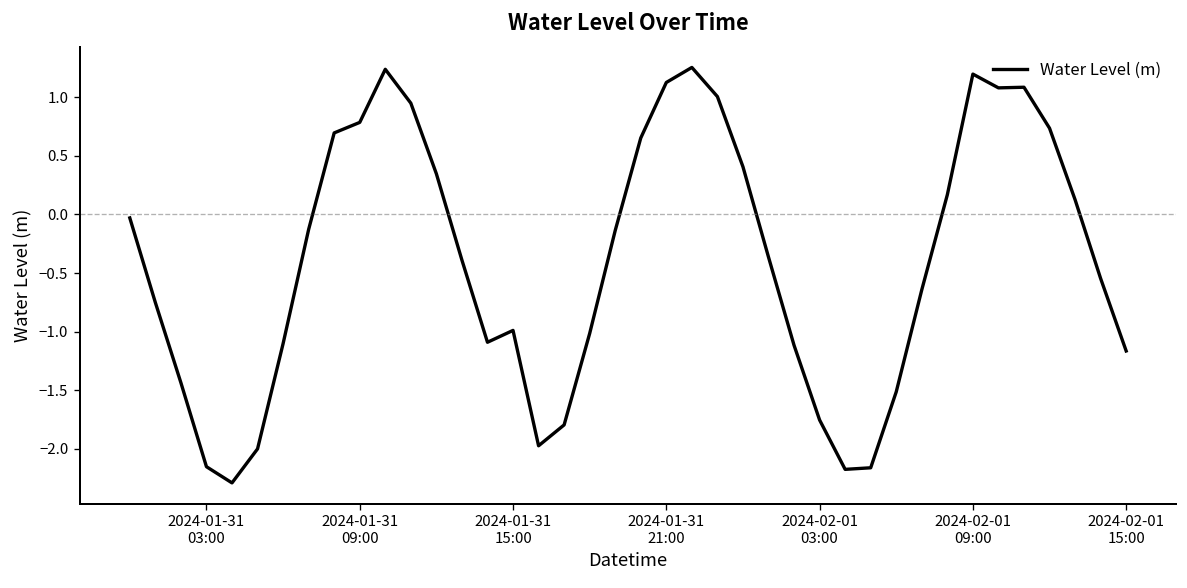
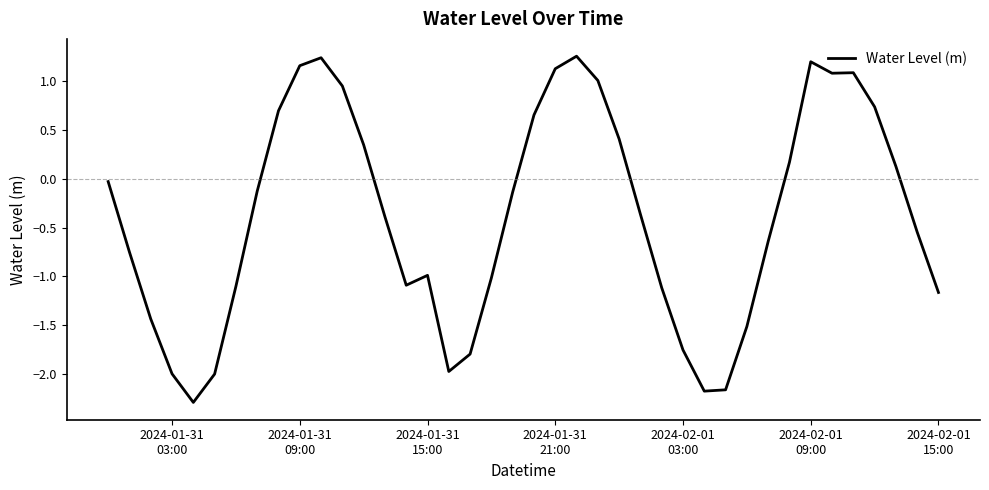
2024-01-31 03:00: -2.2 -> -2.0
2024-01-31 09:00: 0.8 -> 1.2
